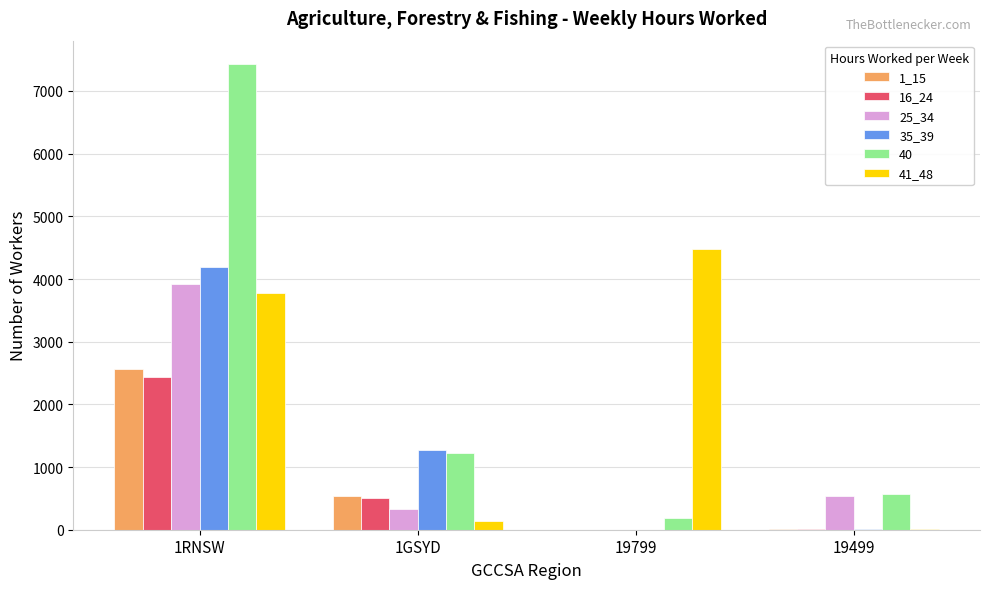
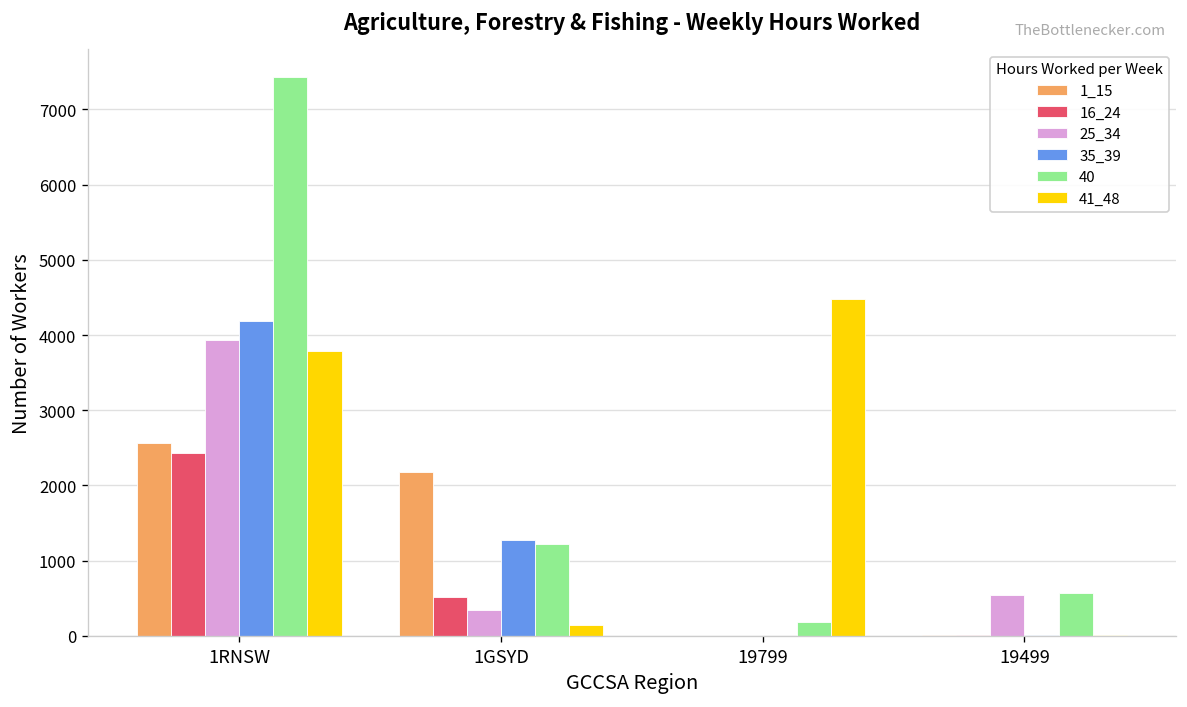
1_15, 1GSYD: 500 -> 2200
